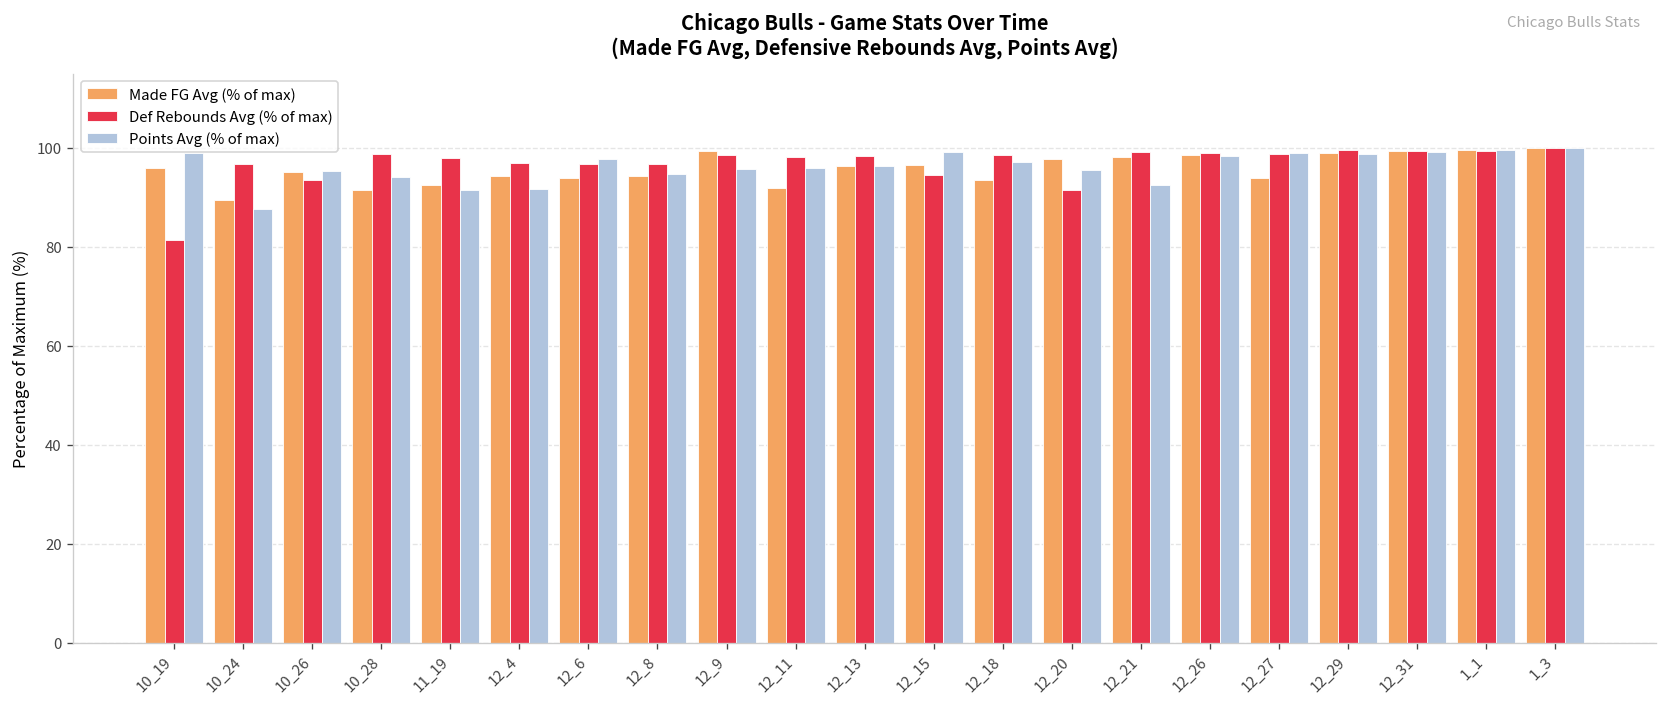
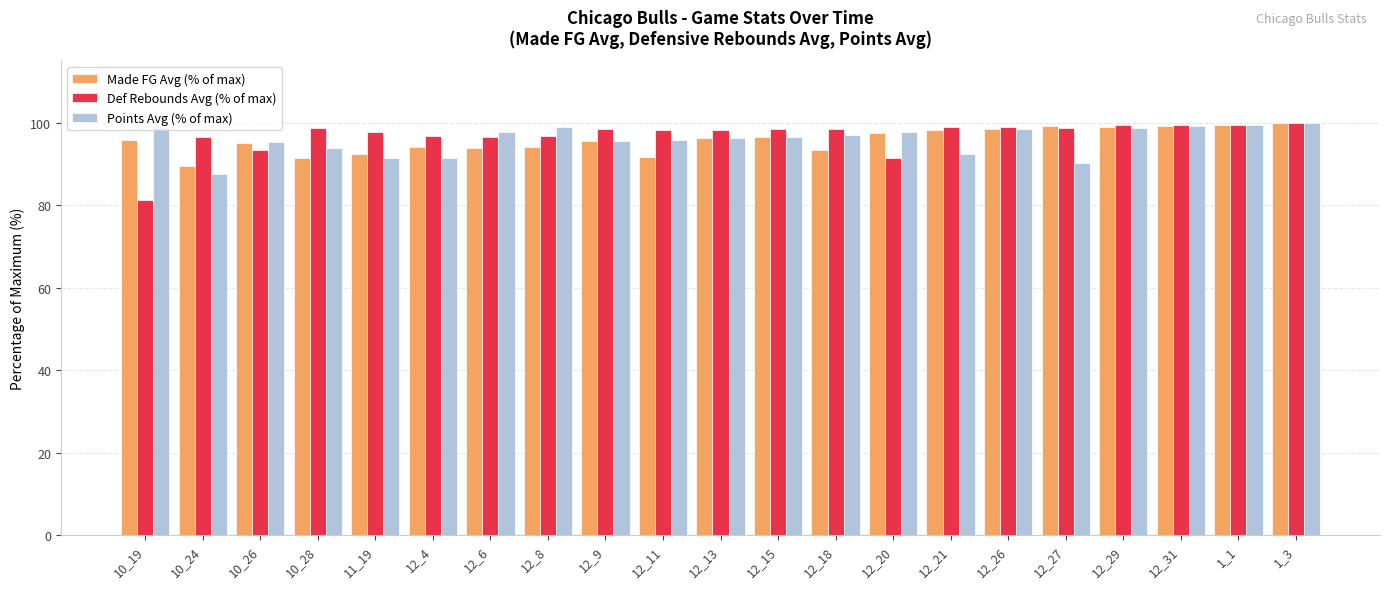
Points Avg (% of max), 12_8: 95 -> 99
Made FG Avg (% of max), 12_9: 99 -> 96
Def Rebounds Avg (% of max), 12_15: 95 -> 99
Points Avg (% of max), 12_15: 99 -> 97
Points Avg (% of max), 12_20: 95 -> 98
Made FG Avg (% of max), 12_27: 94 -> 99
Points Avg (% of max), 12_27: 99 -> 90
